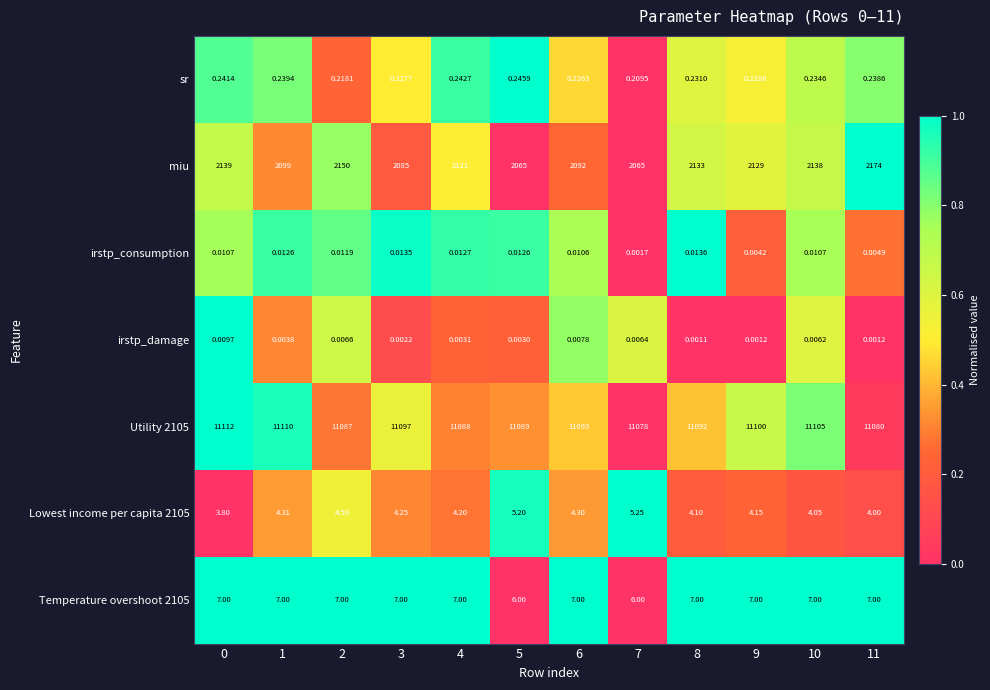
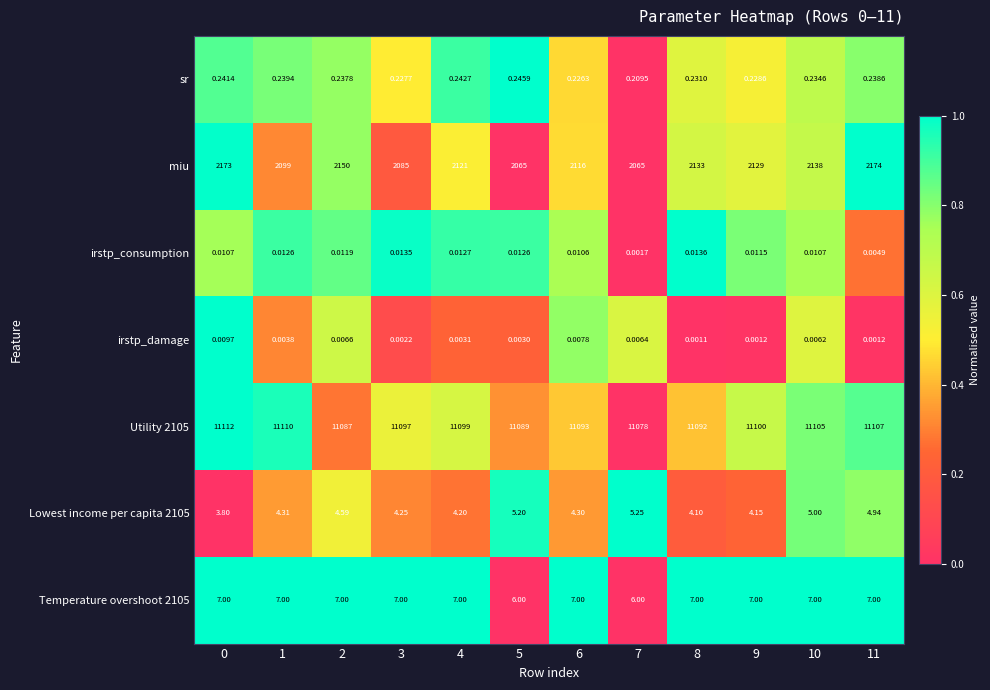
sr, 2: 0.2181 -> 0.2378
miu, 0: 2139 -> 2173
miu, 6: 2092 -> 2116
irstp_consumption, 9: 0.0042 -> 0.0115
Utility 2105, 4: 11088 -> 11099
Utility 2105, 11: 11080 -> 11107
Lowest income per capita 2105, 10: 4.05 -> 5.00
Lowest income per capita 2105, 11: 4.00 -> 4.94
